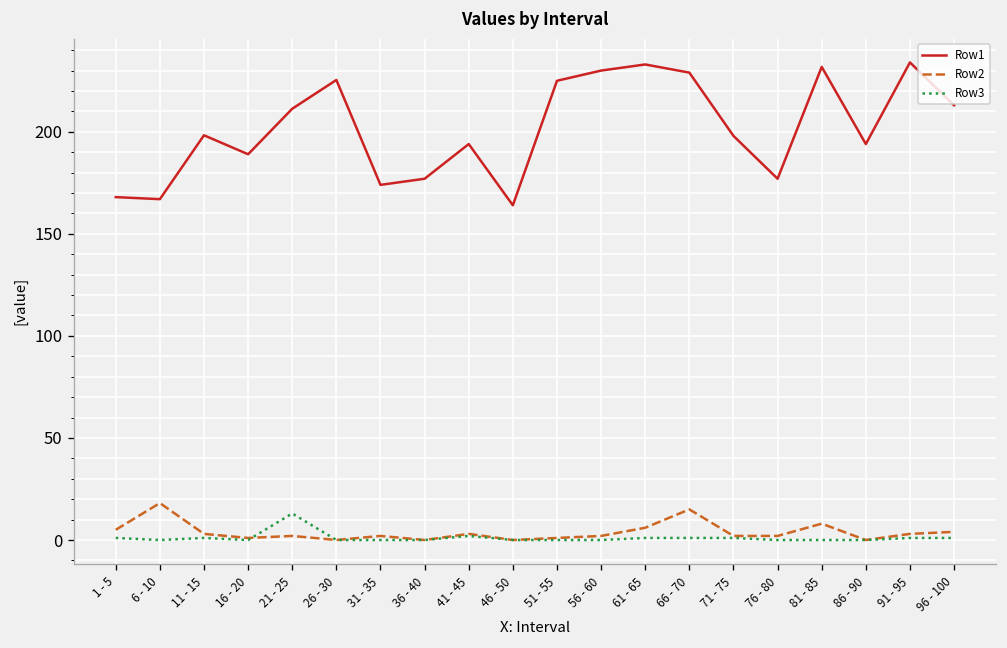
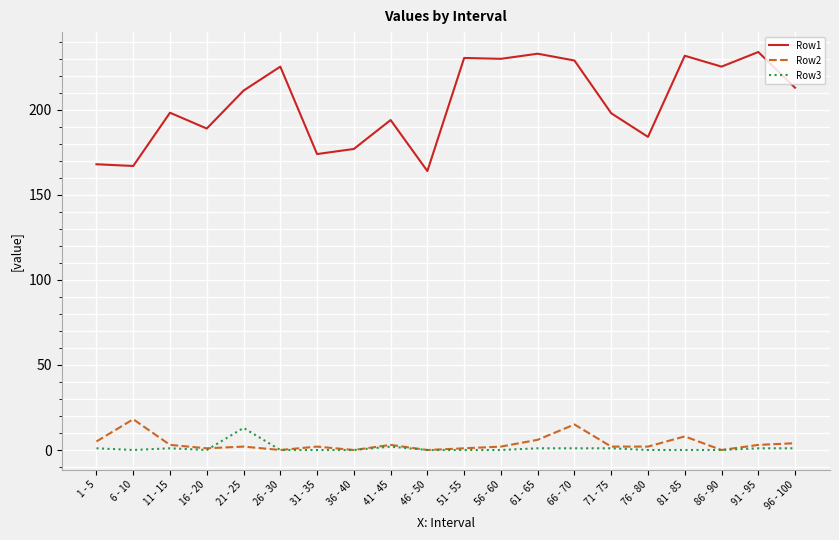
Row1, 51 - 55: 225 -> 231
Row1, 76 - 80: 177 -> 184
Row1, 86 - 90: 194 -> 225
